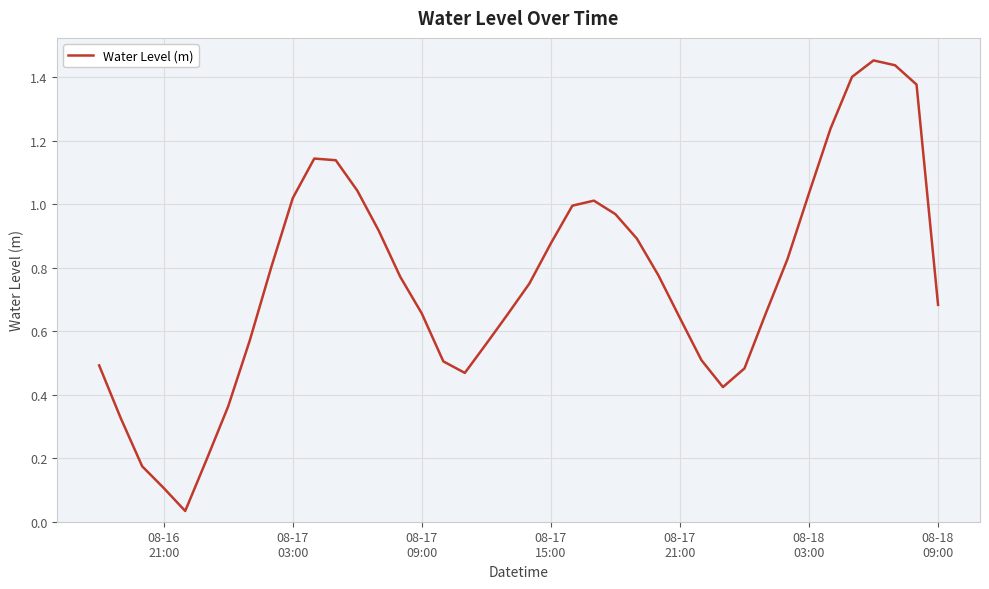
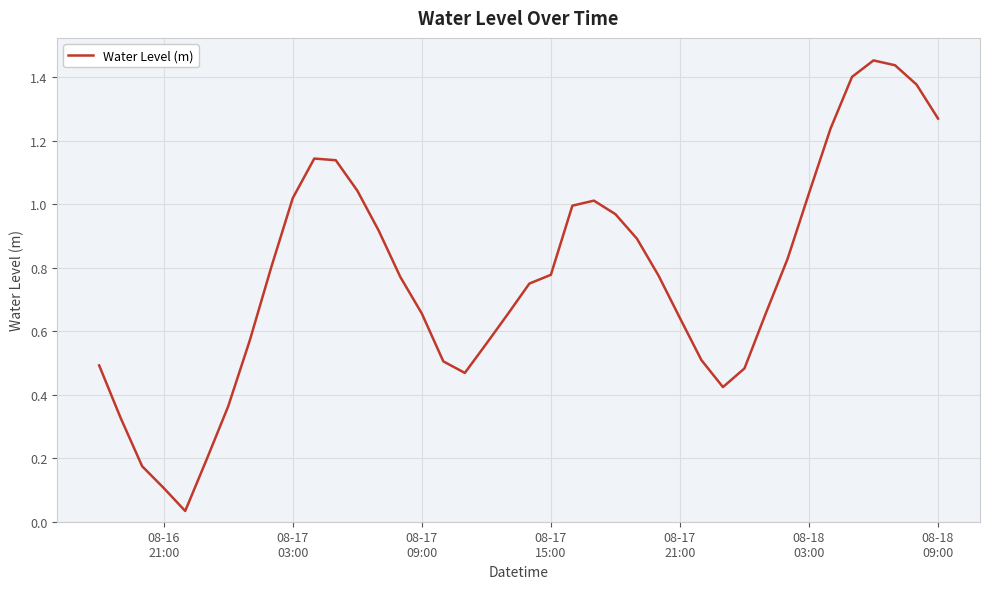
08-17 15:00: 0.88 -> 0.78
08-18 09:00: 0.68 -> 1.27
